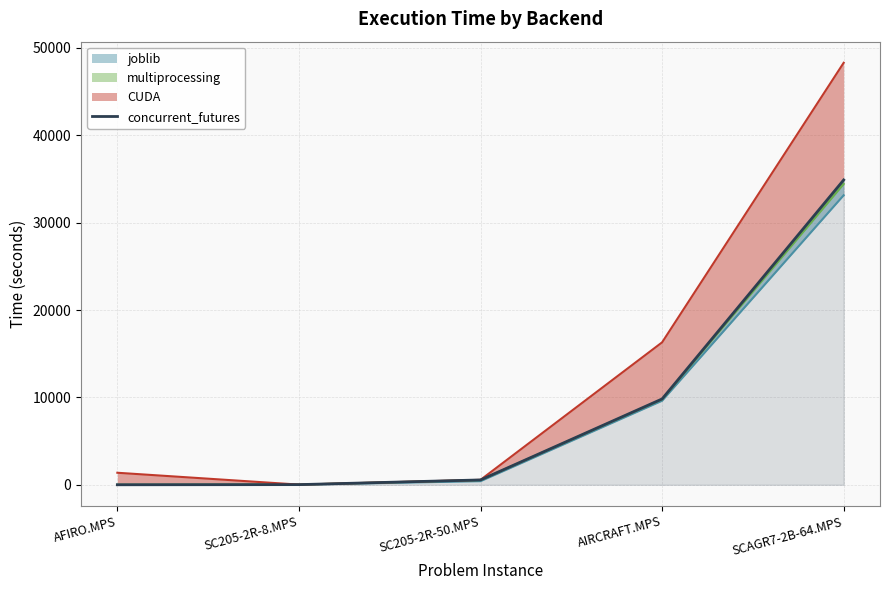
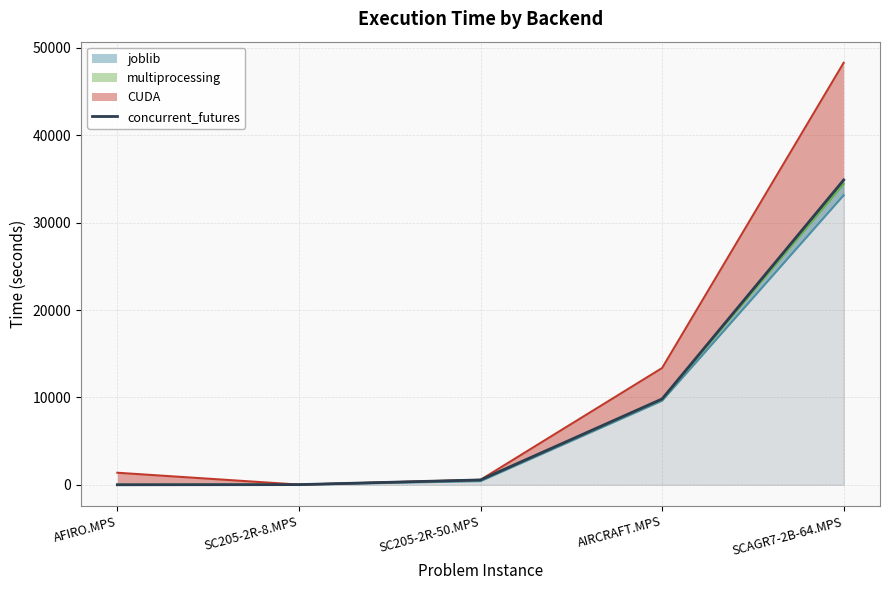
CUDA, AIRCRAFT.MPS: 16000 -> 13000
